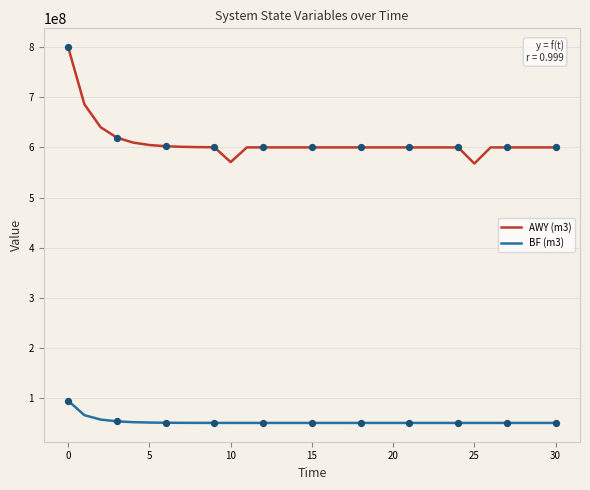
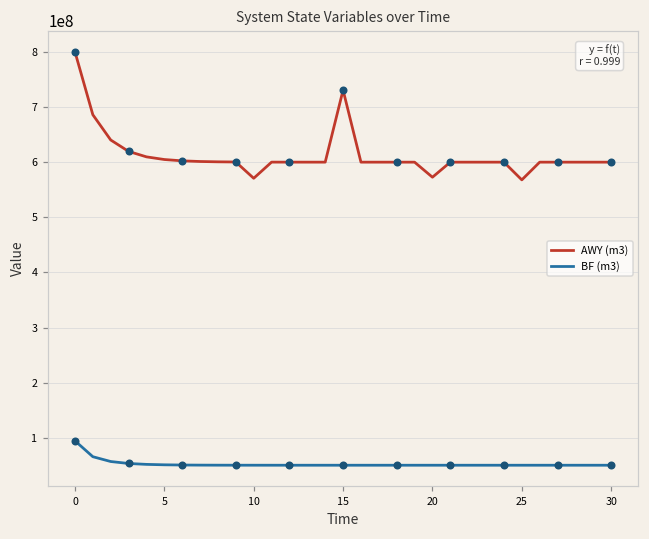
AWY (m3), 15: 600000000 -> 730000000
AWY (m3), 20: 600000000 -> 570000000
